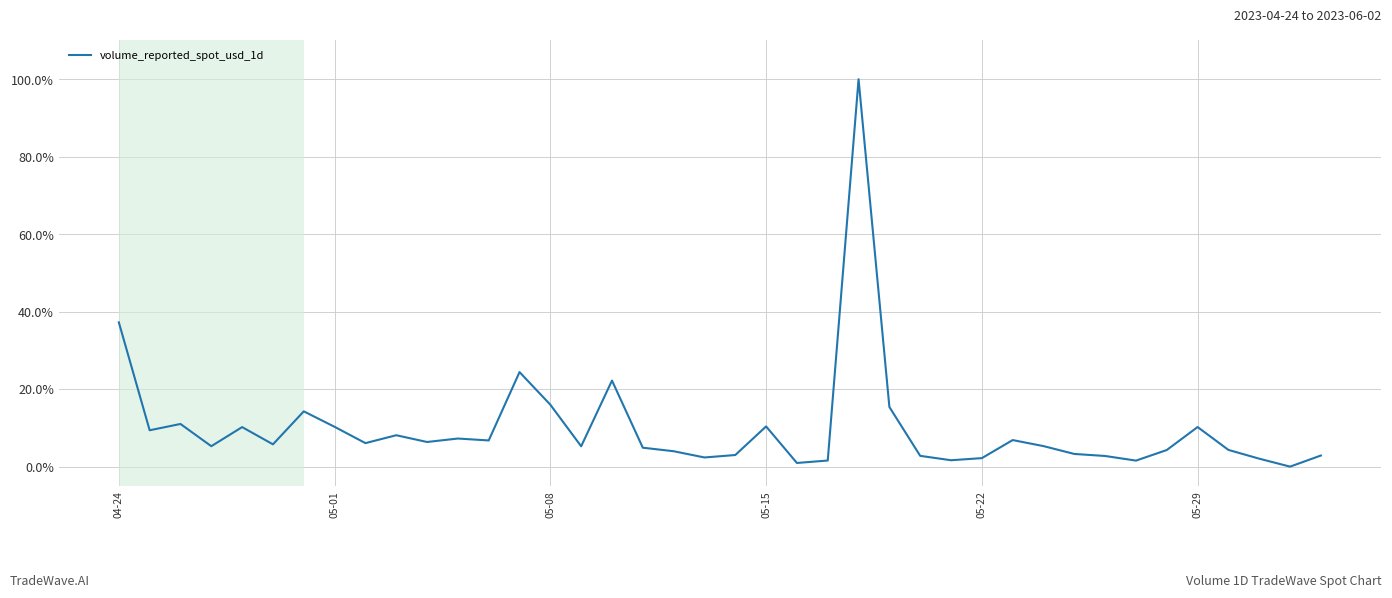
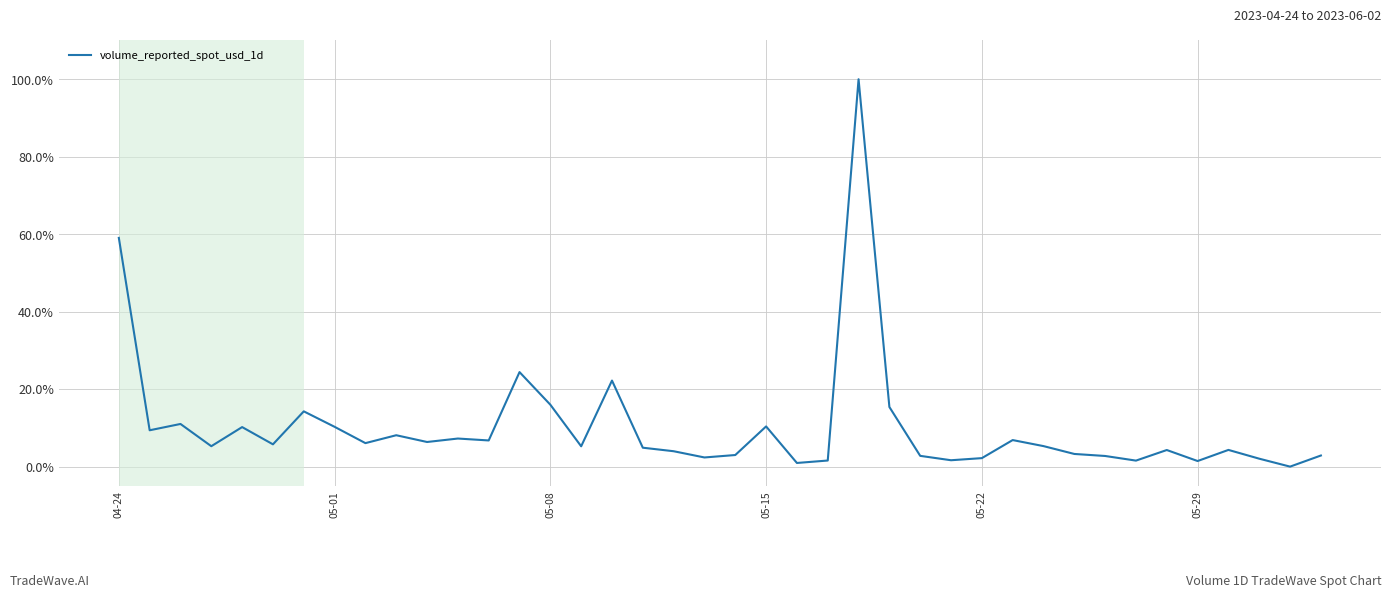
04-24: 37% -> 59%
05-29: 10% -> 1%
